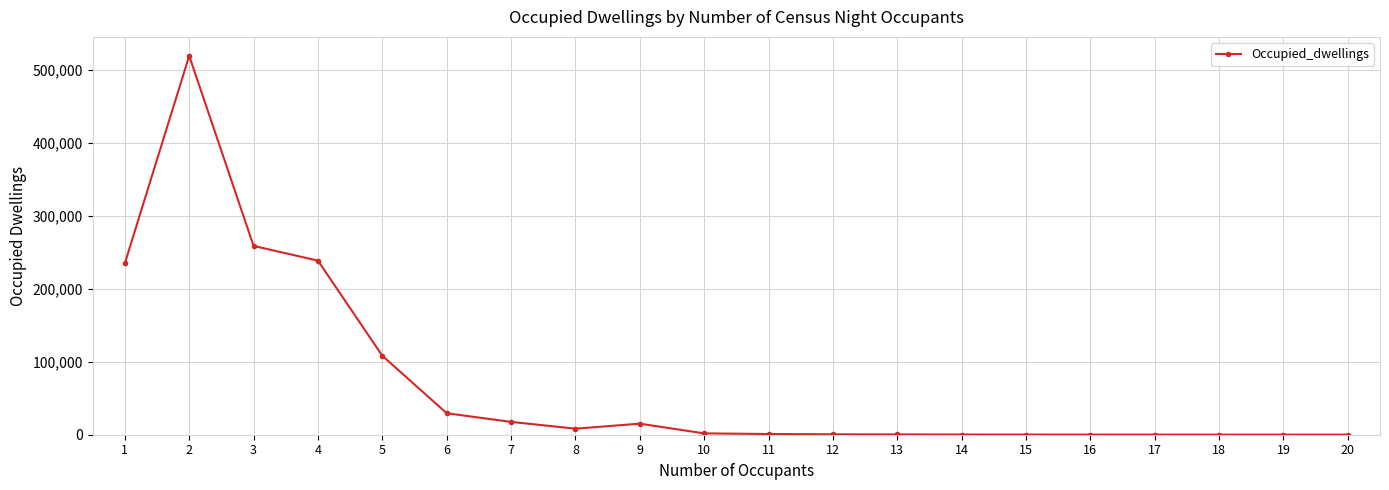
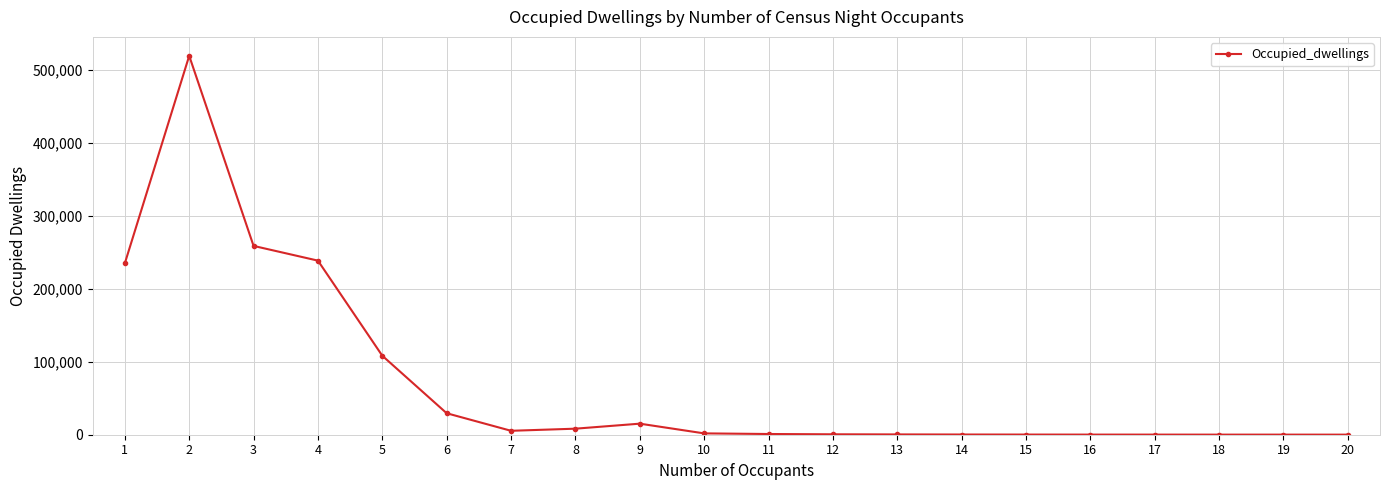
7: 20,000 -> 10,000
